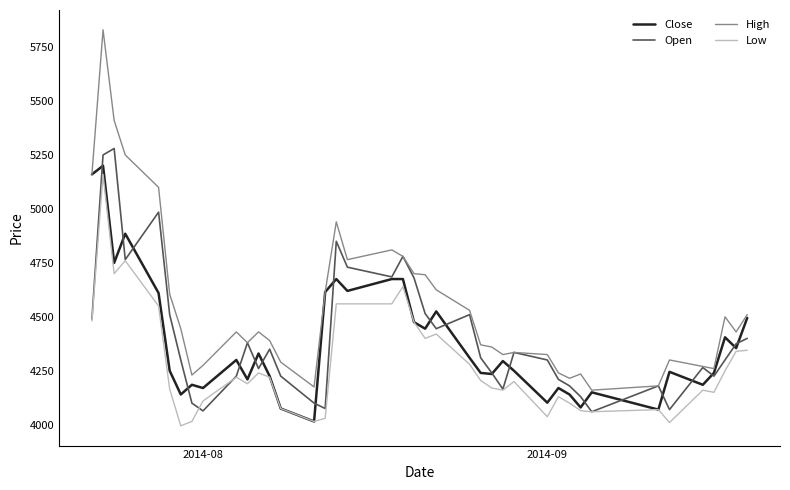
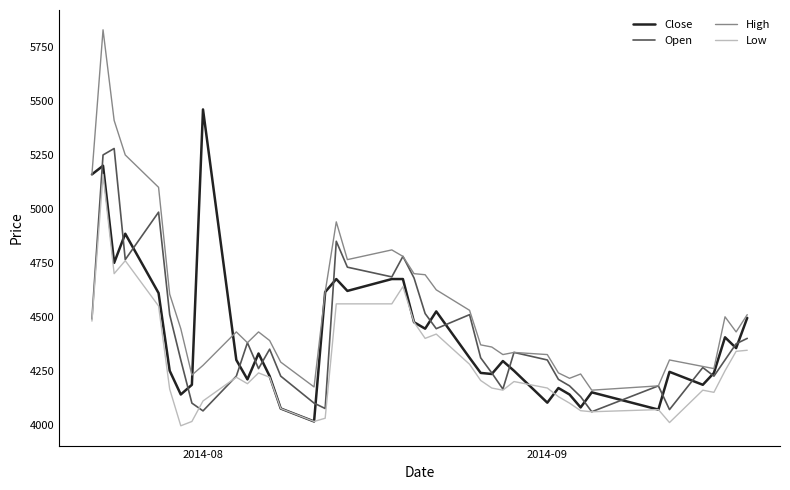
Close, 2014-08: 4170 -> 5460
Low, 2014-09: 4040 -> 4170
